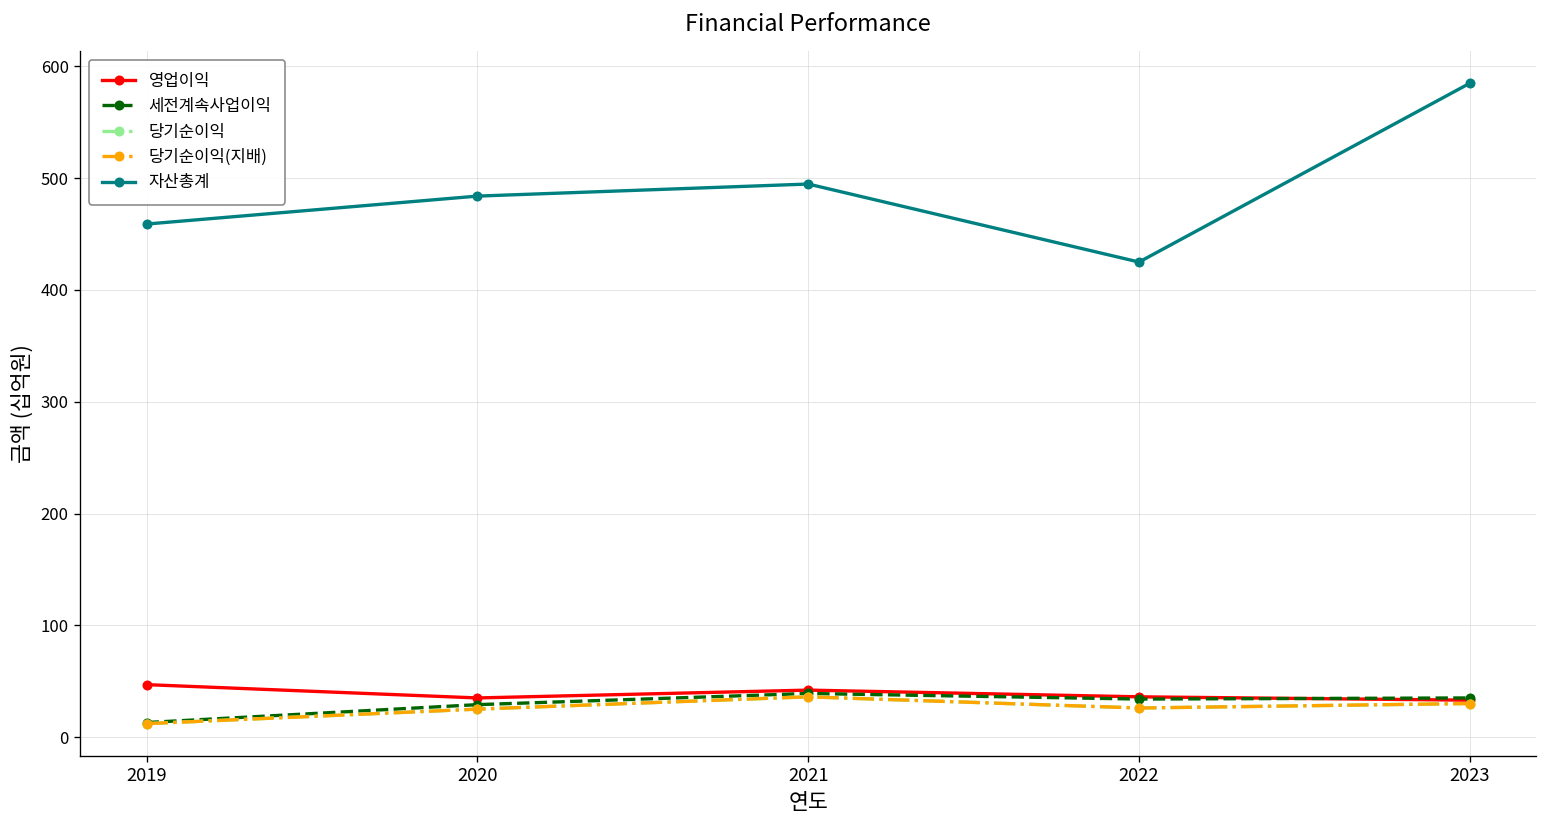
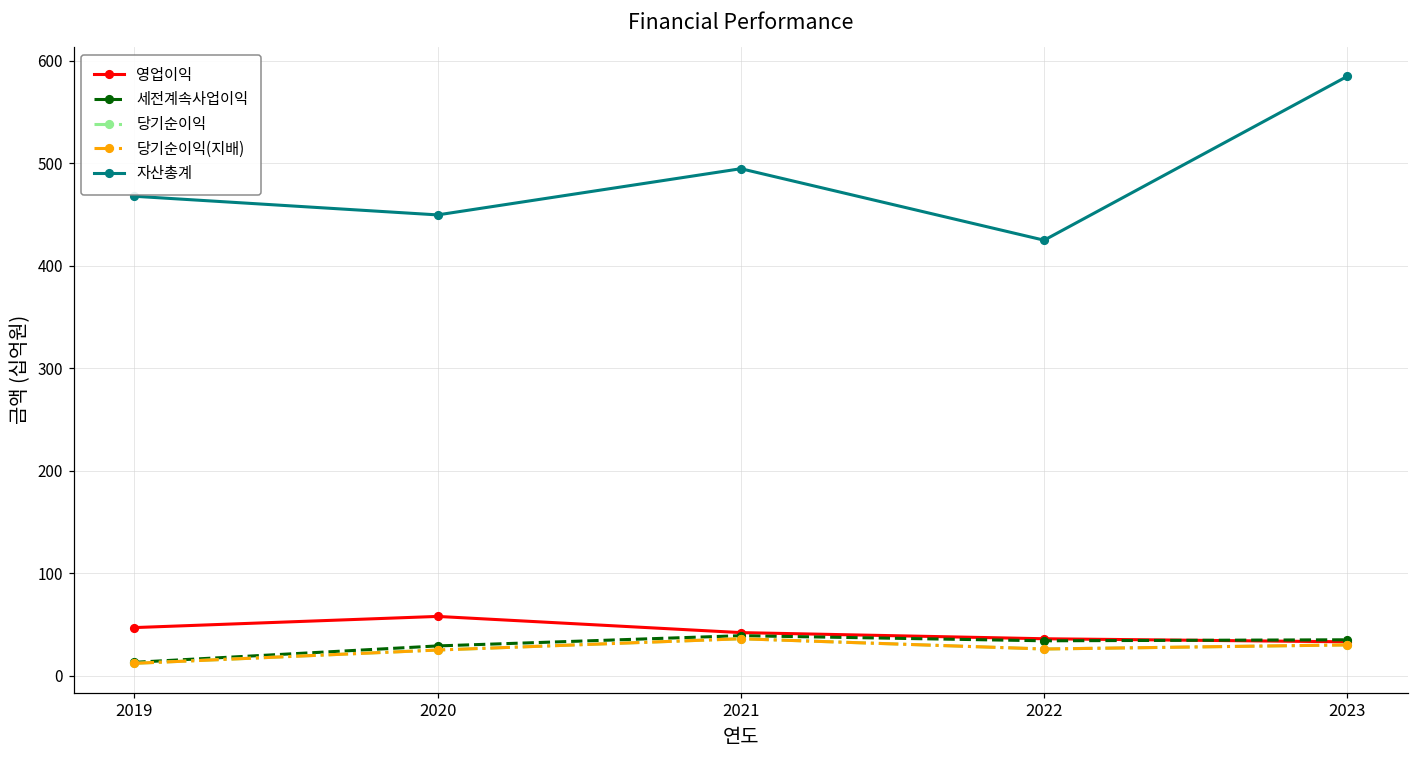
자산총계, 2019: 460 -> 470
영업이익, 2020: 40 -> 60
자산총계, 2020: 480 -> 450
